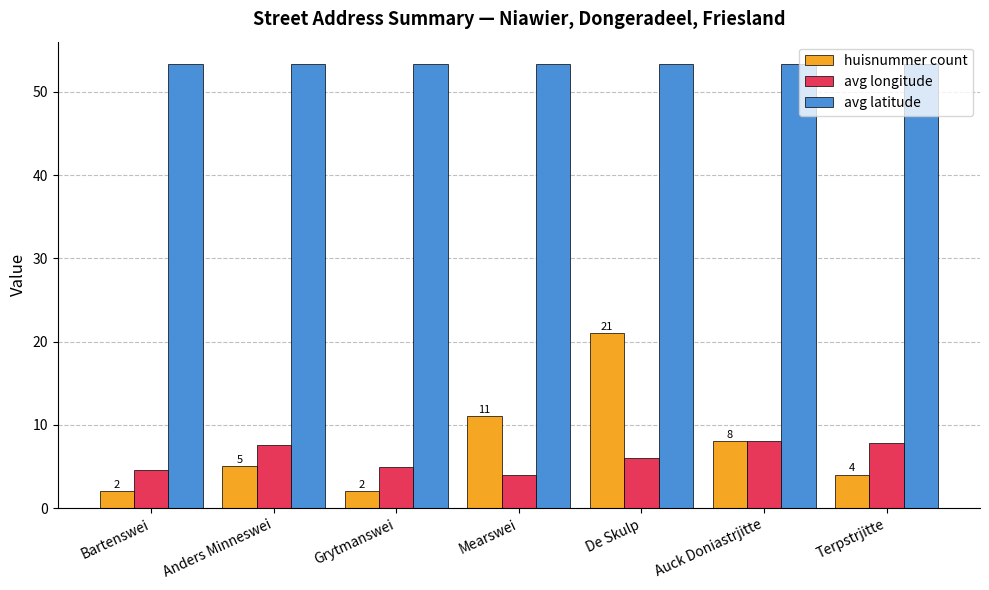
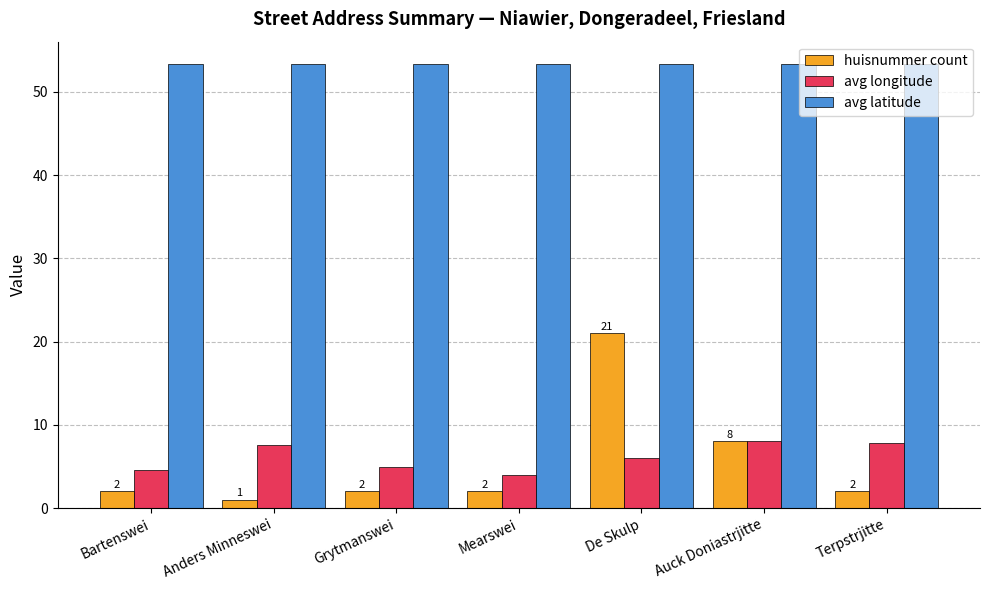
huisnummer count, Anders Minneswei: 5 -> 1
huisnummer count, Mearswei: 11 -> 2
huisnummer count, Terpstrjitte: 4 -> 2
